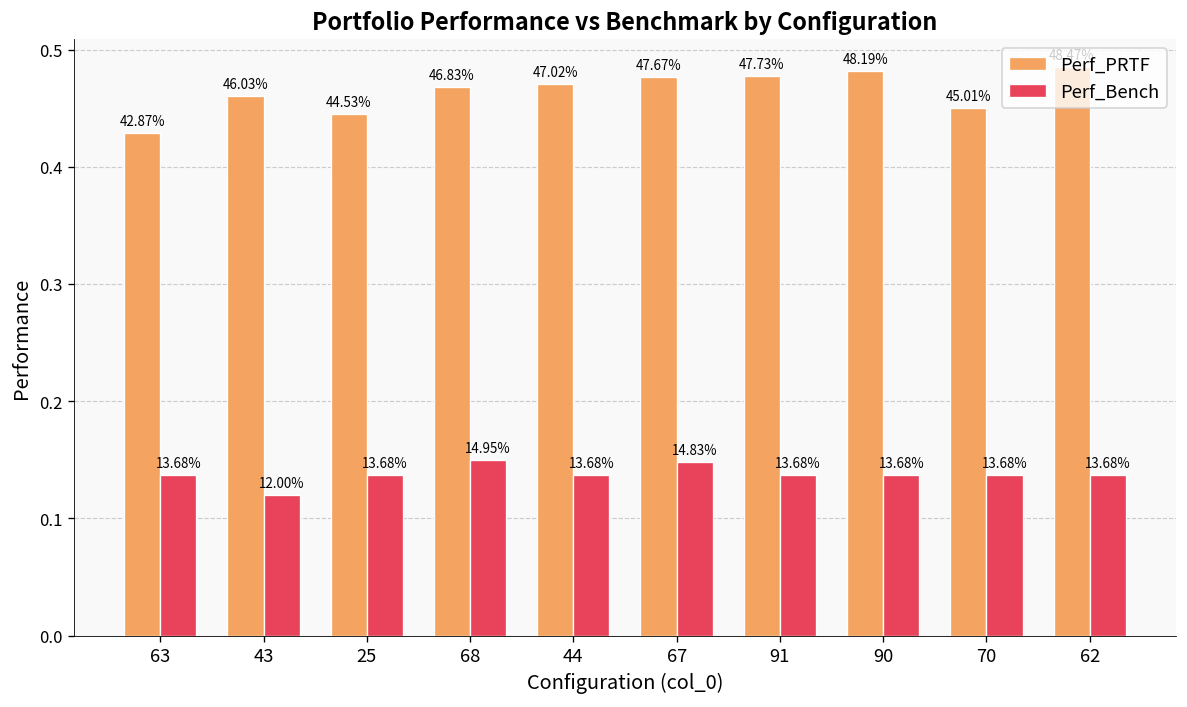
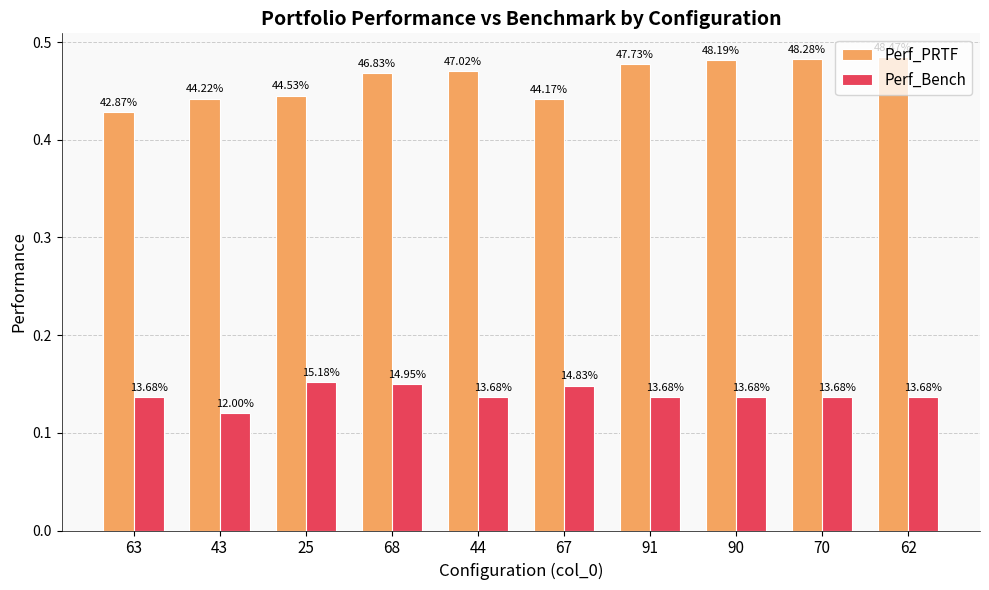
Perf_PRTF, 43: 46.03% -> 44.22%
Perf_Bench, 25: 13.68% -> 15.18%
Perf_PRTF, 67: 47.67% -> 44.17%
Perf_PRTF, 70: 45.01% -> 48.28%
